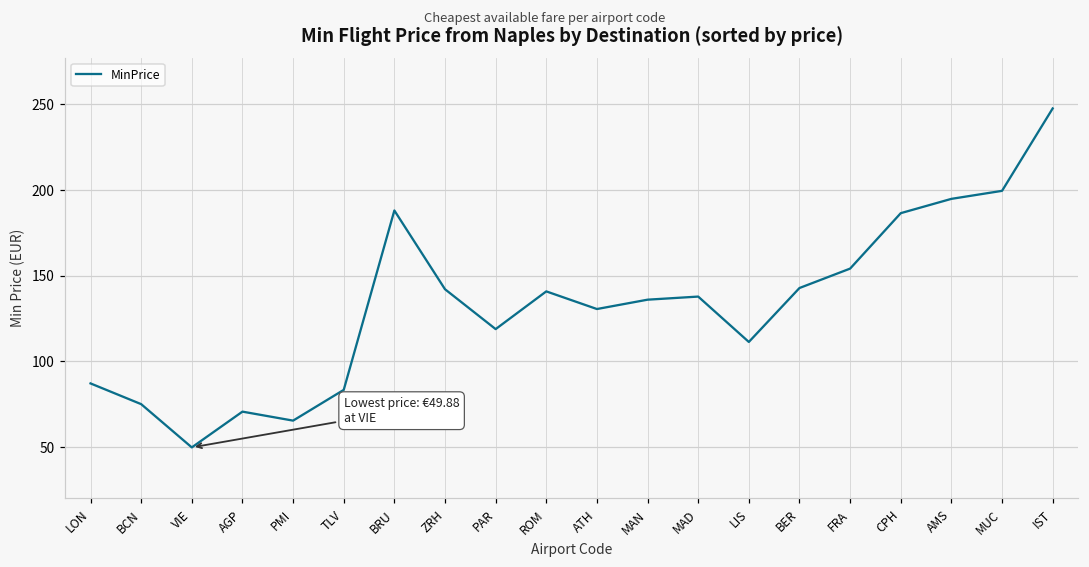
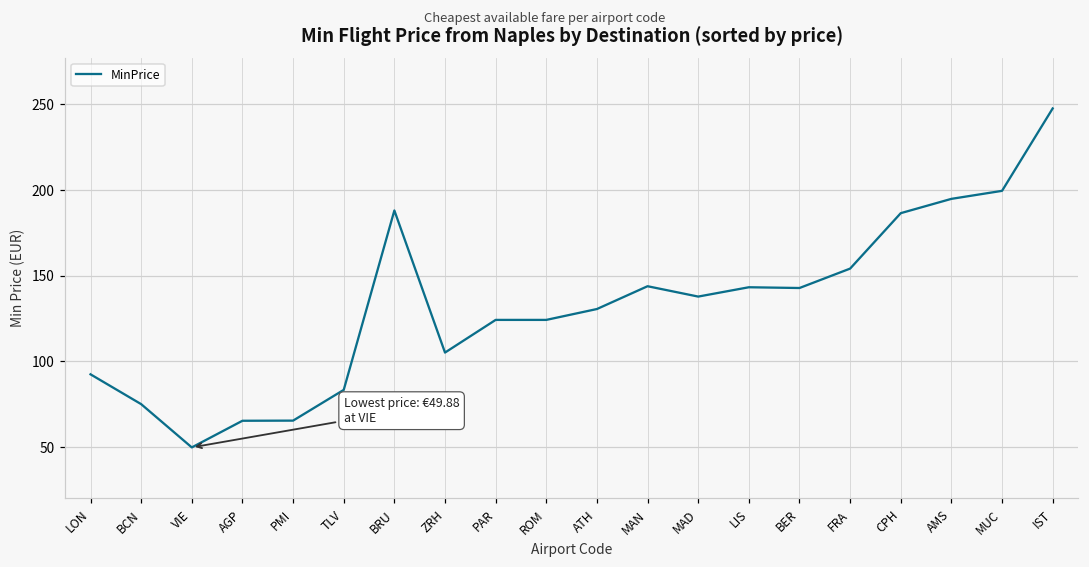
LON: 87 -> 93
AGP: 71 -> 65
ZRH: 142 -> 105
PAR: 119 -> 124
ROM: 141 -> 124
MAN: 136 -> 144
LIS: 111 -> 143
